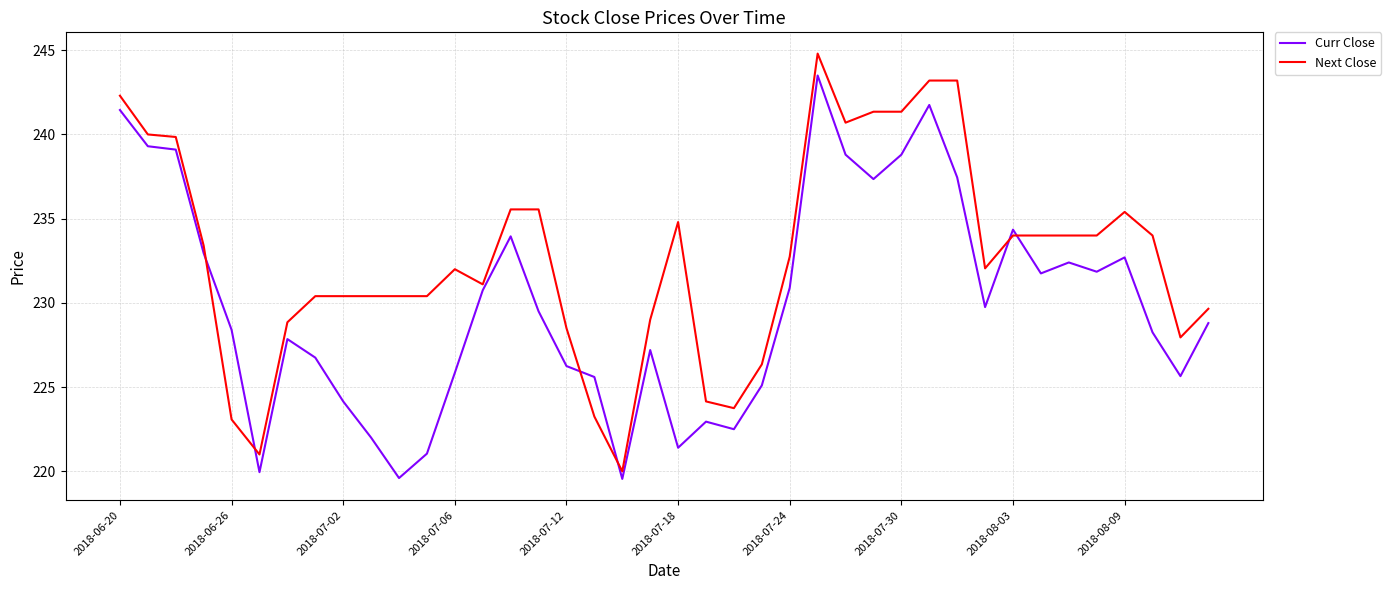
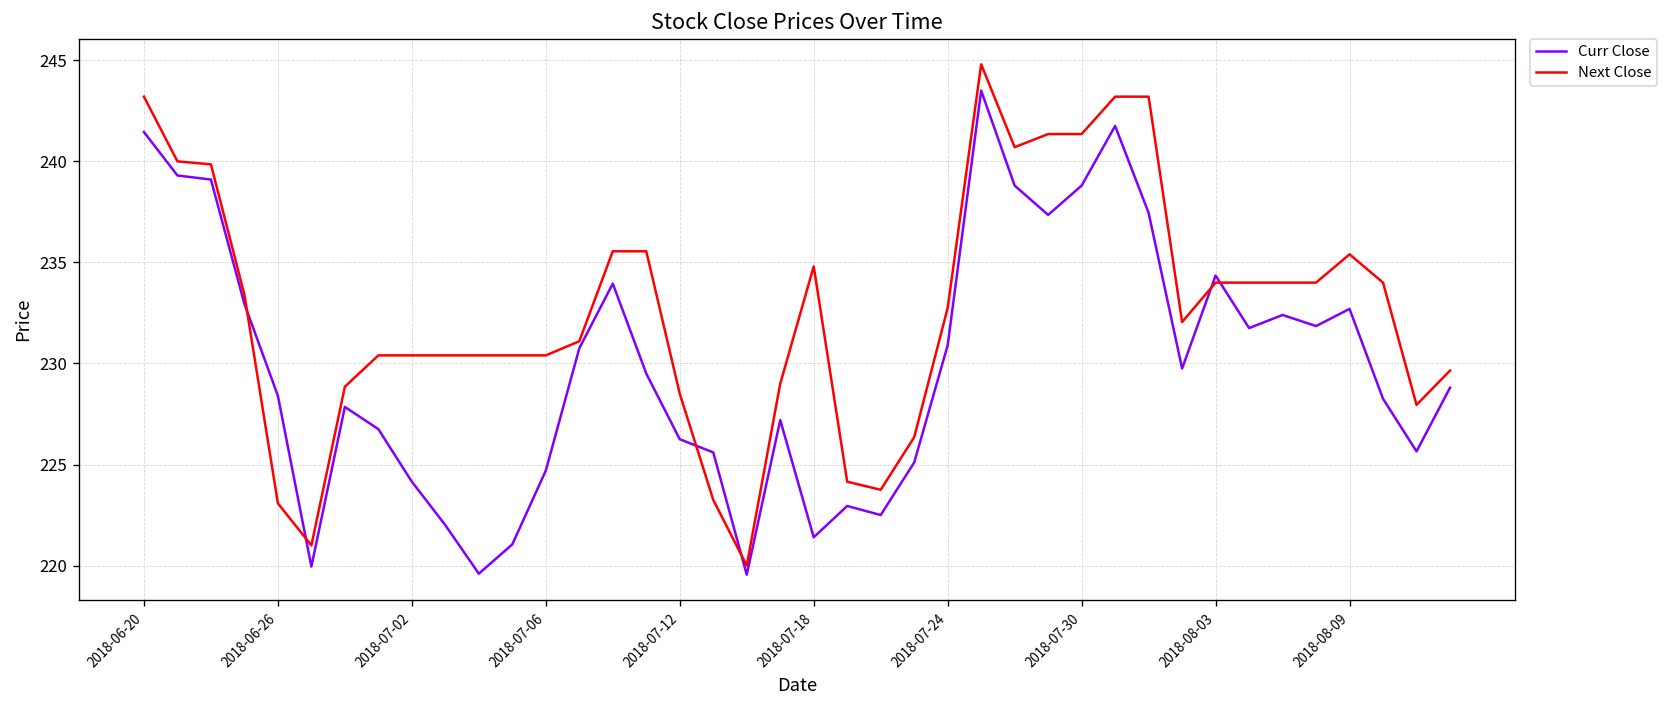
Next Close, 2018-06-20: 242.3 -> 243.2
Curr Close, 2018-07-06: 225.9 -> 224.7
Next Close, 2018-07-06: 232.0 -> 230.4
